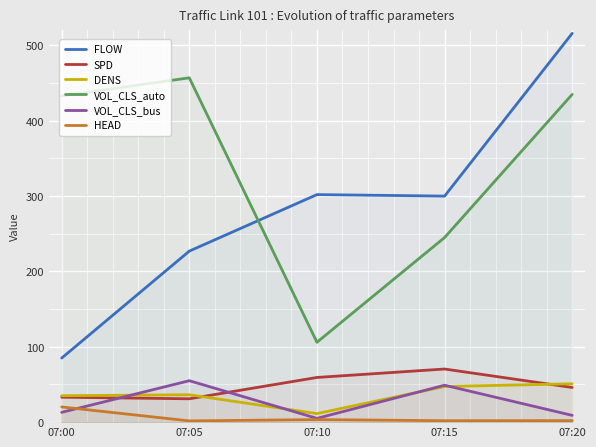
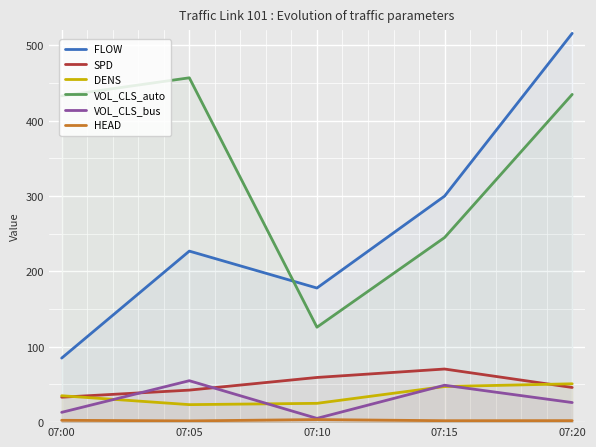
HEAD, 07:00: 20 -> 0
SPD, 07:05: 30 -> 40
DENS, 07:05: 40 -> 20
FLOW, 07:10: 300 -> 180
DENS, 07:10: 10 -> 20
VOL_CLS_auto, 07:10: 110 -> 130
VOL_CLS_bus, 07:20: 10 -> 30
